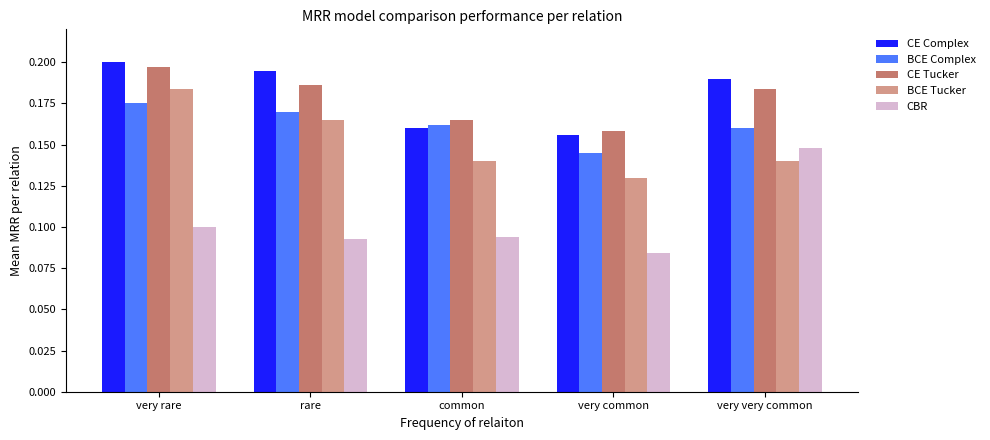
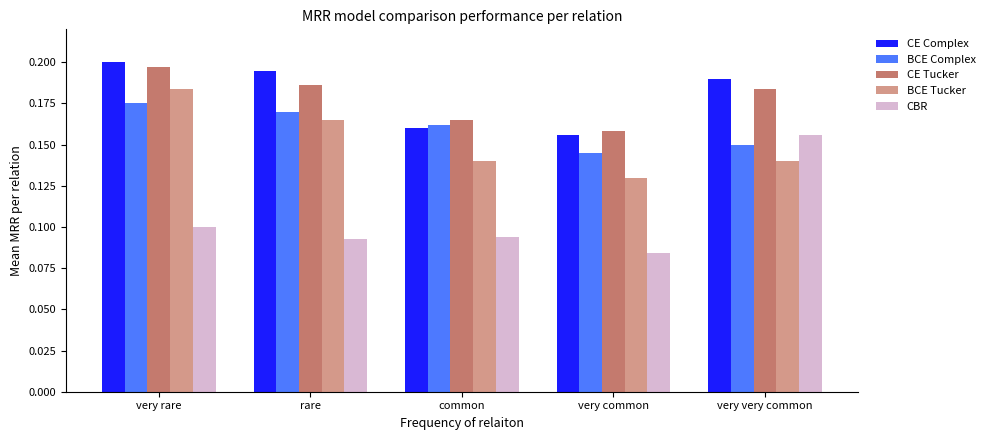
BCE Complex, very very common: 0.16 -> 0.15
CBR, very very common: 0.148 -> 0.156
